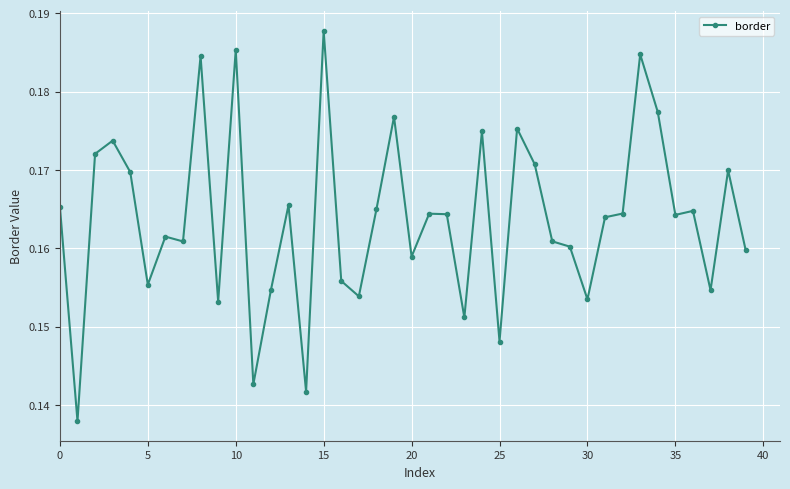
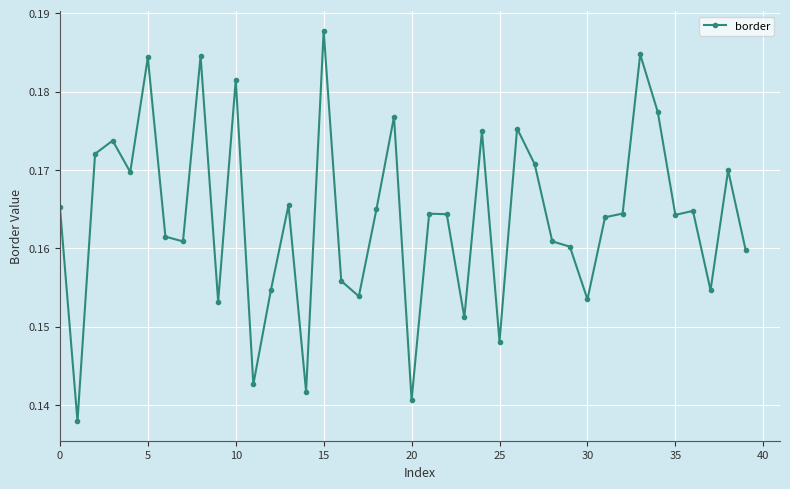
5: 0.155 -> 0.184
10: 0.185 -> 0.181
20: 0.159 -> 0.141
